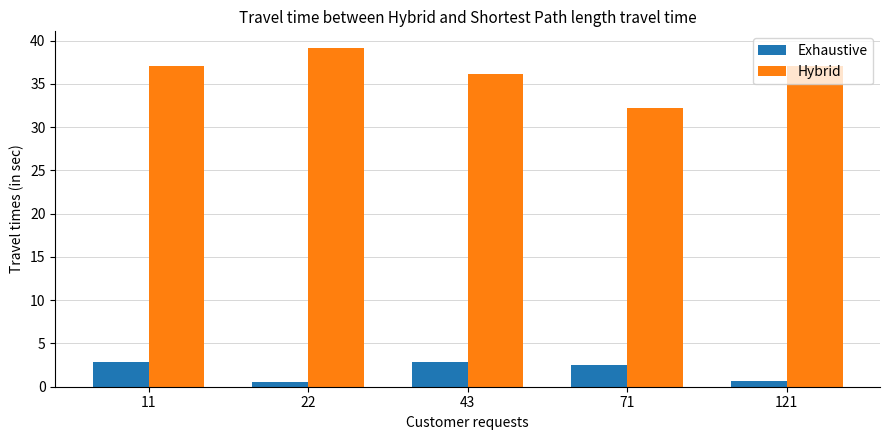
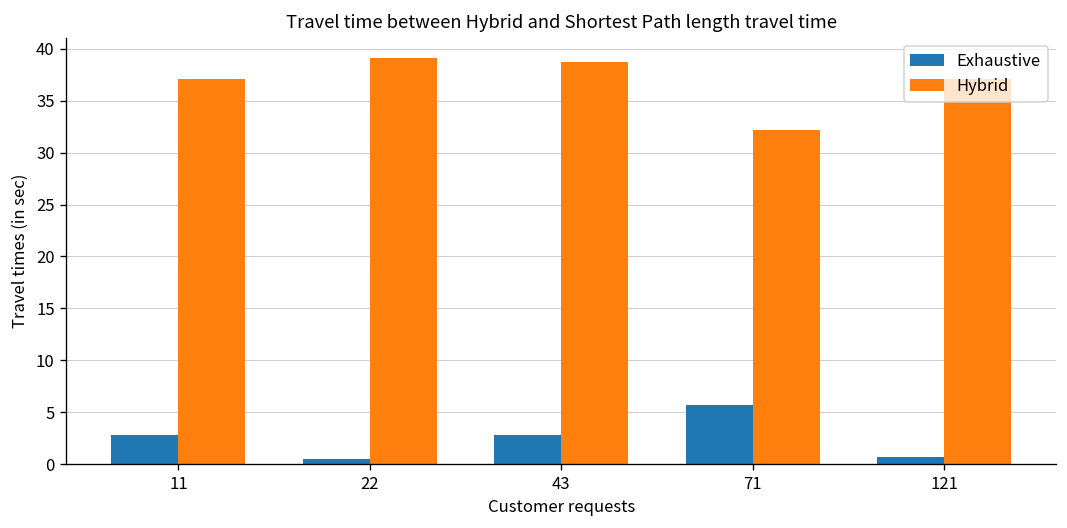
Hybrid, 43: 36 -> 39
Exhaustive, 71: 3 -> 6
